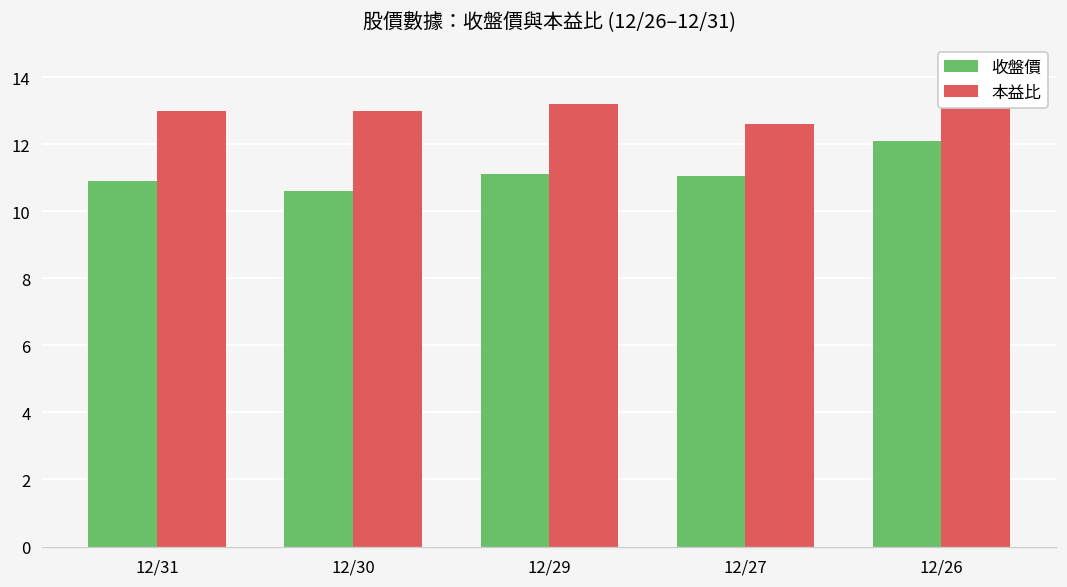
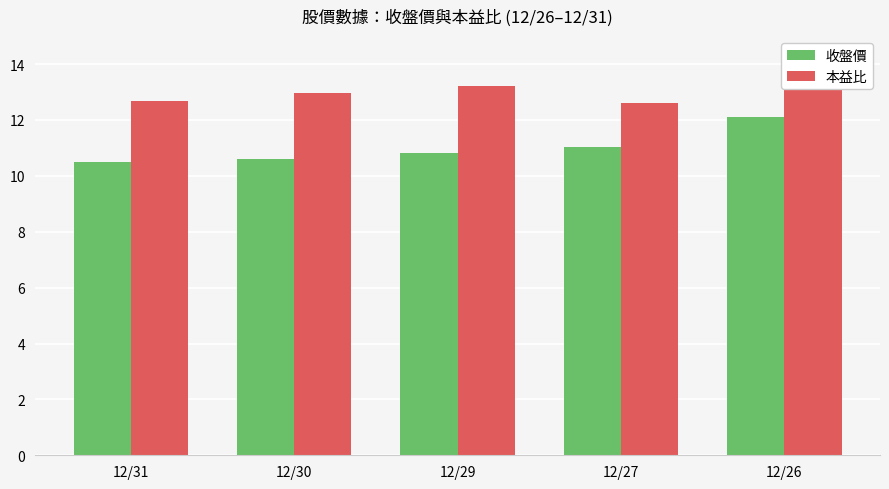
收盤價, 12/31: 10.9 -> 10.5
本益比, 12/31: 13.0 -> 12.7
收盤價, 12/29: 11.1 -> 10.8
